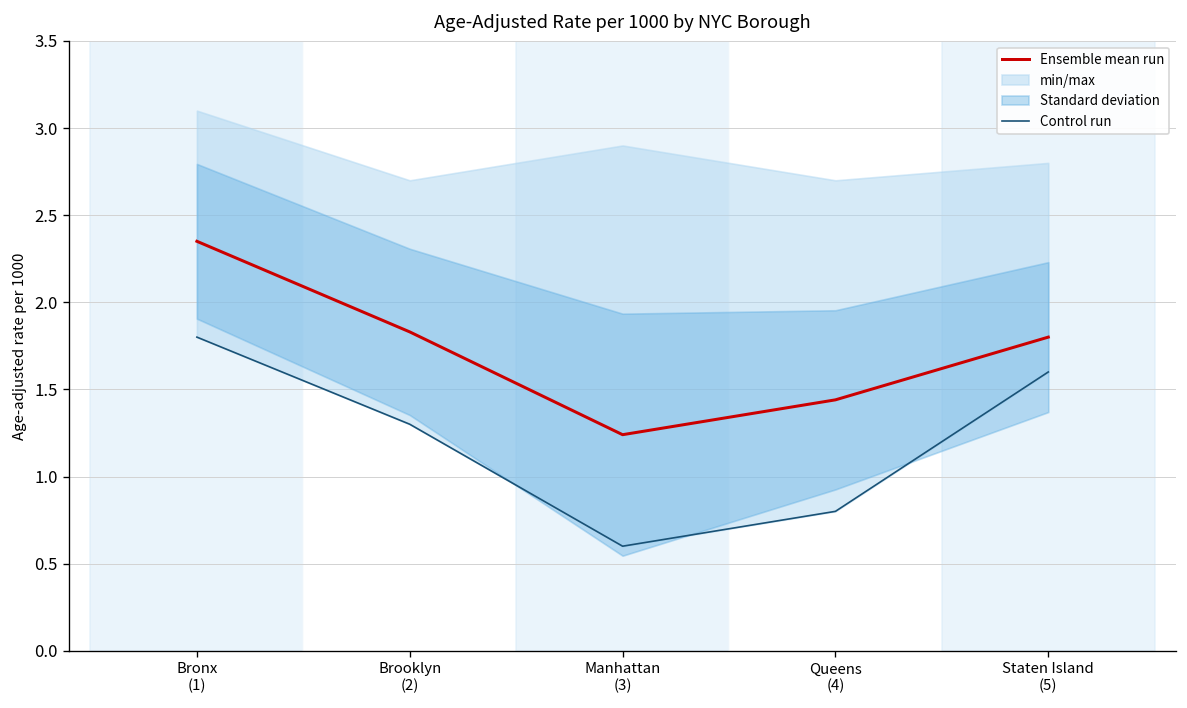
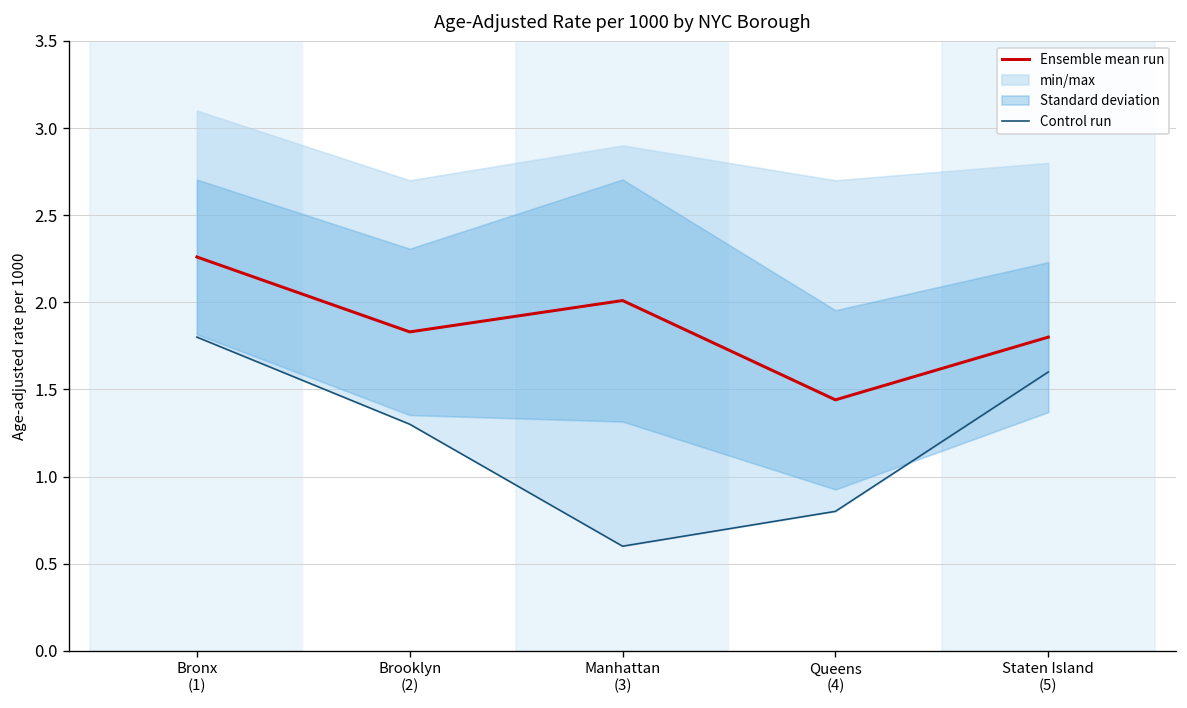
Ensemble mean run, Bronx (1): 2.35 -> 2.26
Ensemble mean run, Manhattan (3): 1.24 -> 2.01
